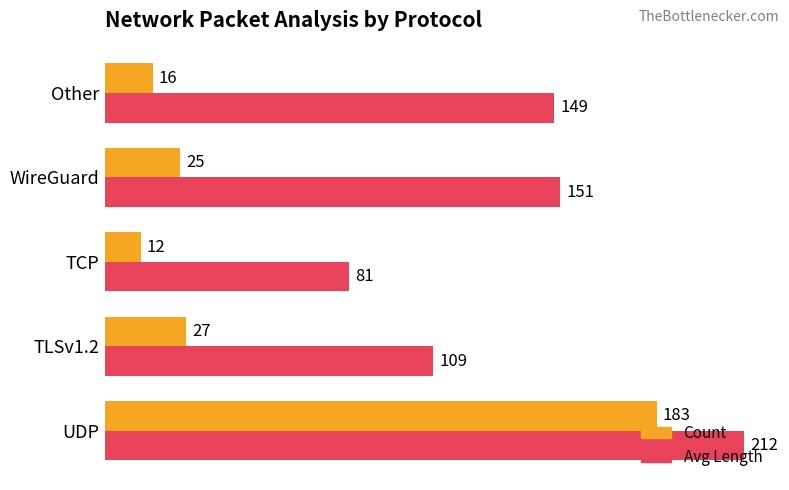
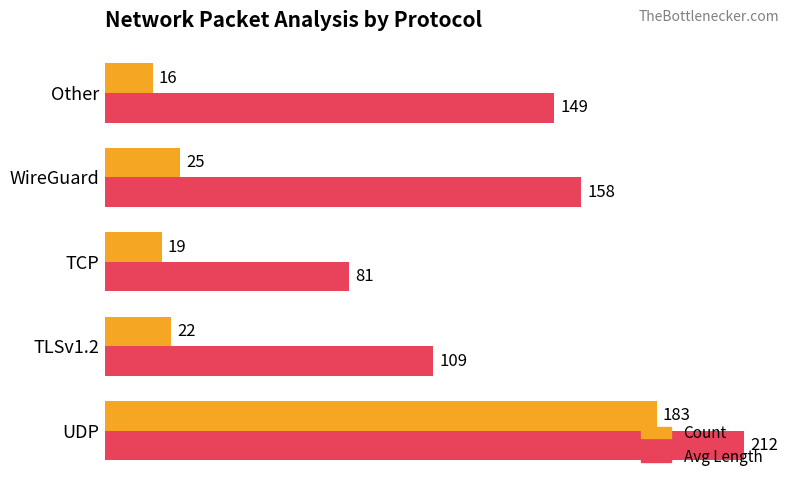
Avg Length, WireGuard: 151 -> 158
Count, TCP: 12 -> 19
Count, TLSv1.2: 27 -> 22
